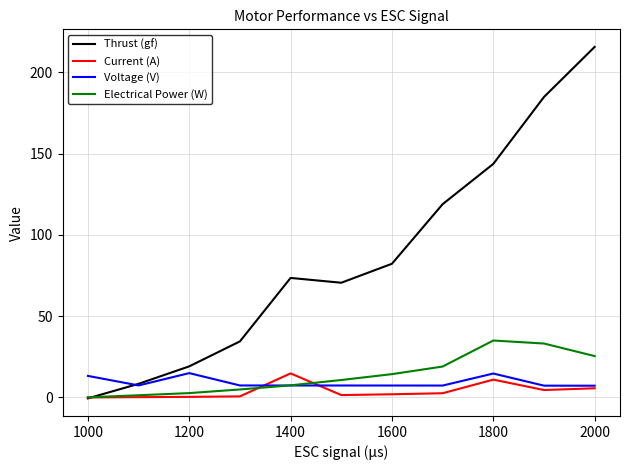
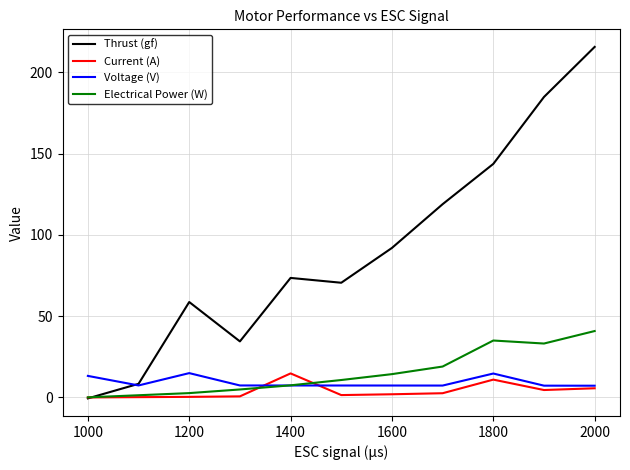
Thrust (gf), 1200: 19 -> 59
Thrust (gf), 1600: 82 -> 92
Electrical Power (W), 2000: 25 -> 41
